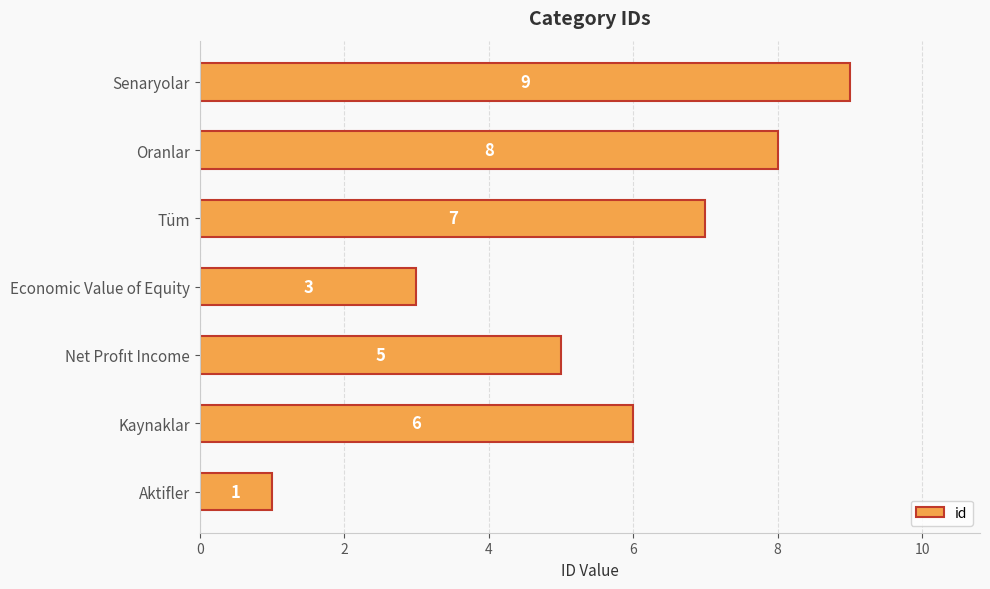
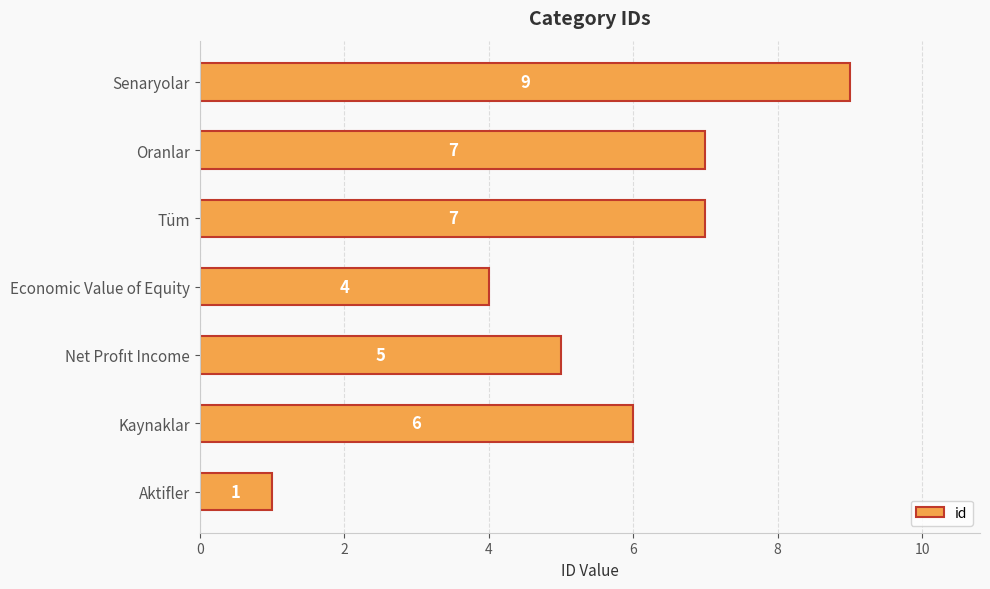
Oranlar: 8 -> 7
Economic Value of Equity: 3 -> 4
